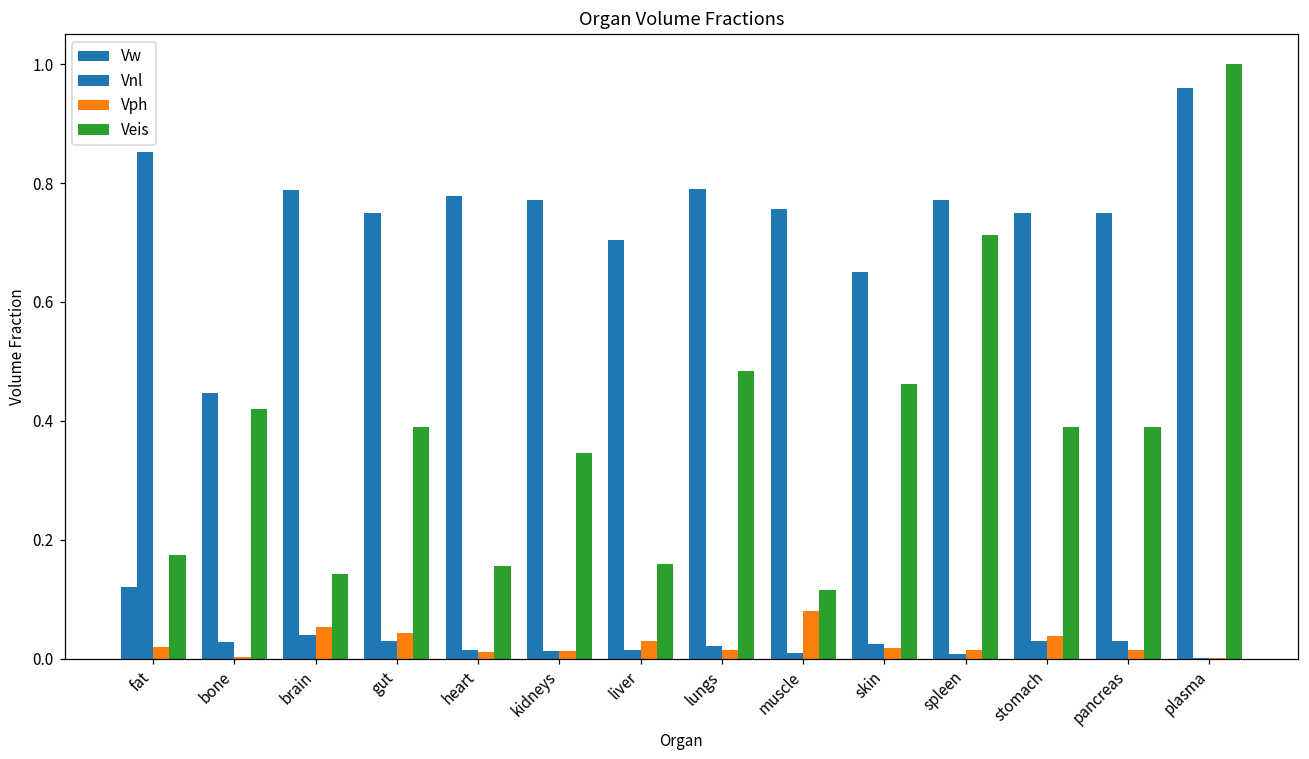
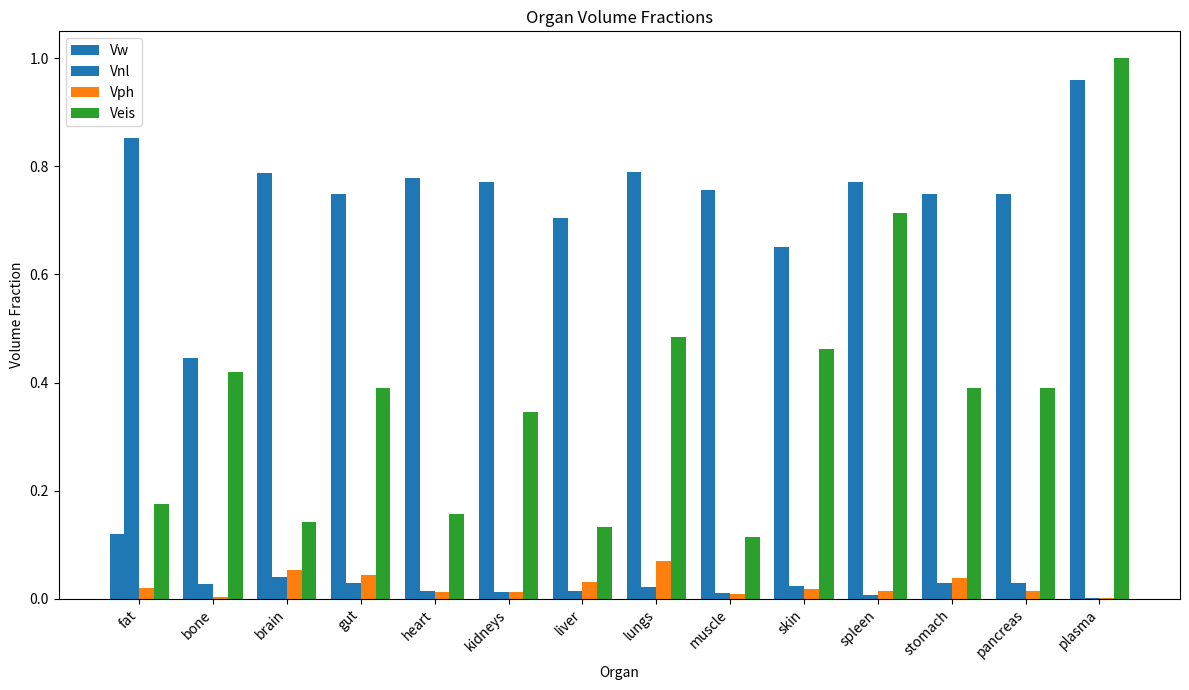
Veis, liver: 0.16 -> 0.13
Vph, lungs: 0.01 -> 0.07
Vph, muscle: 0.08 -> 0.01
